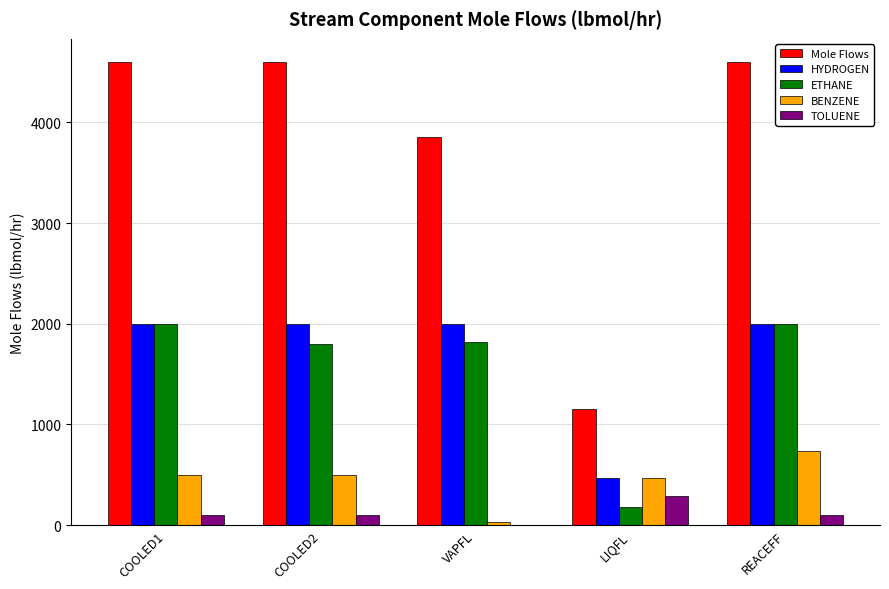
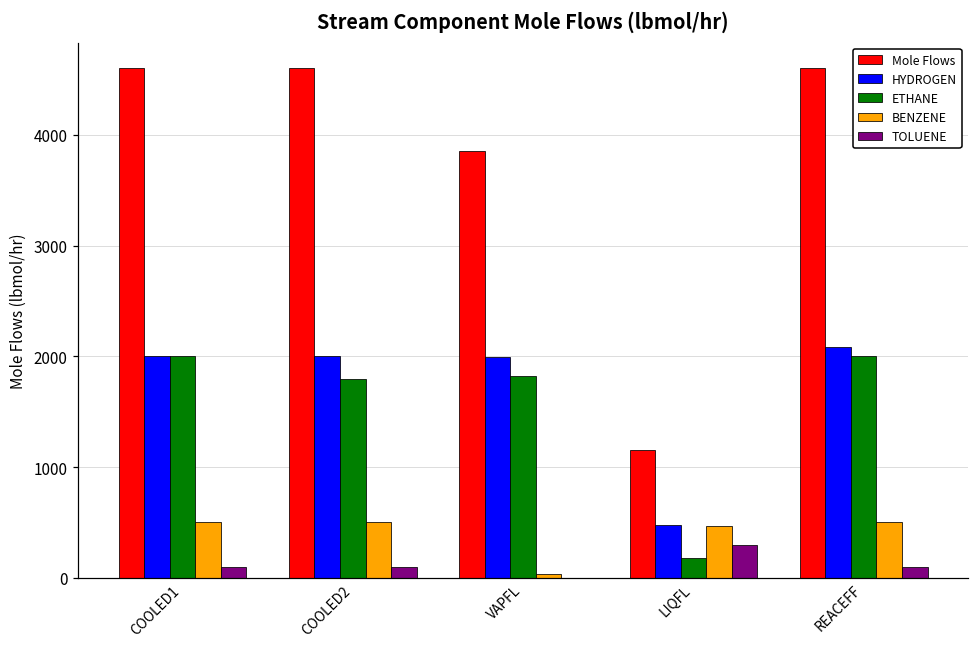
HYDROGEN, REACEFF: 2000 -> 2080
BENZENE, REACEFF: 730 -> 500
